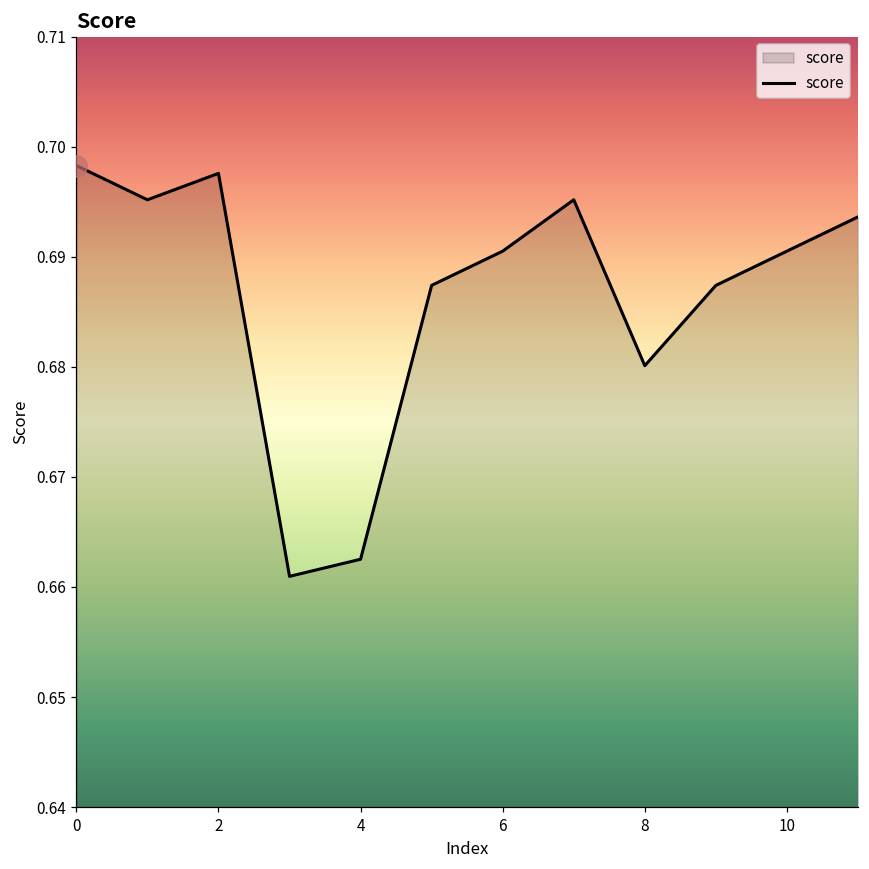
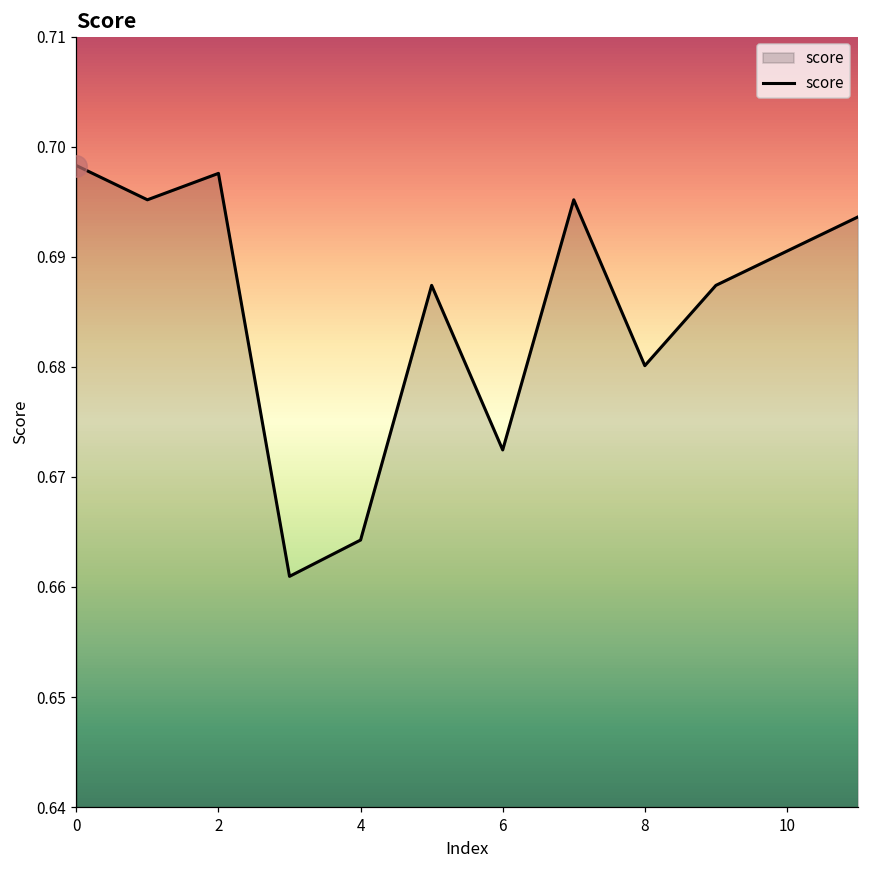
score, 4: 0.6625 -> 0.6643
score, 6: 0.6905 -> 0.6725
